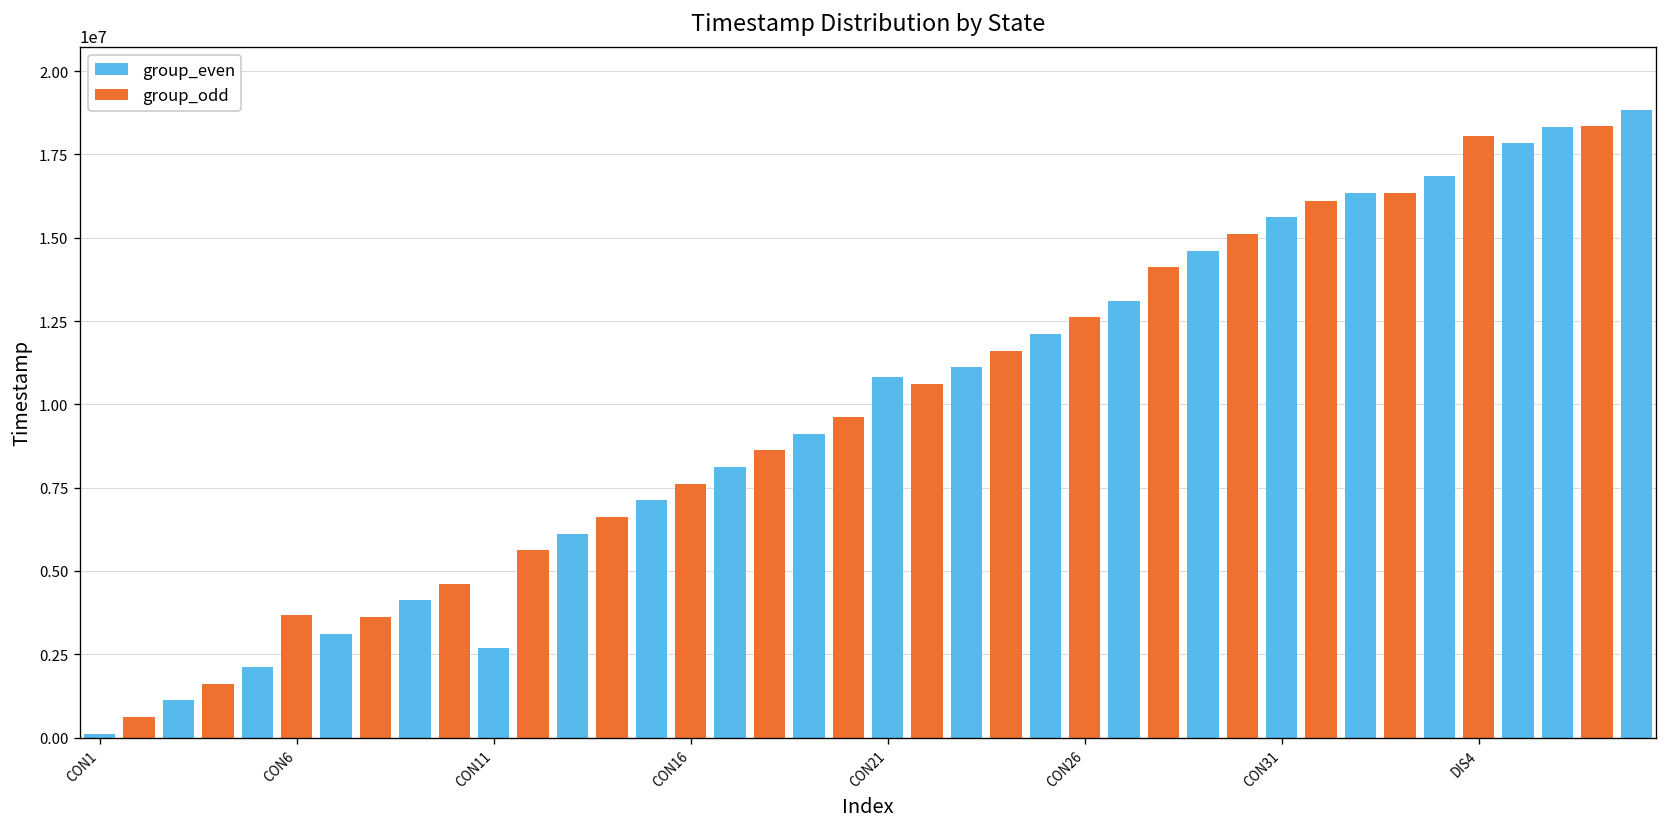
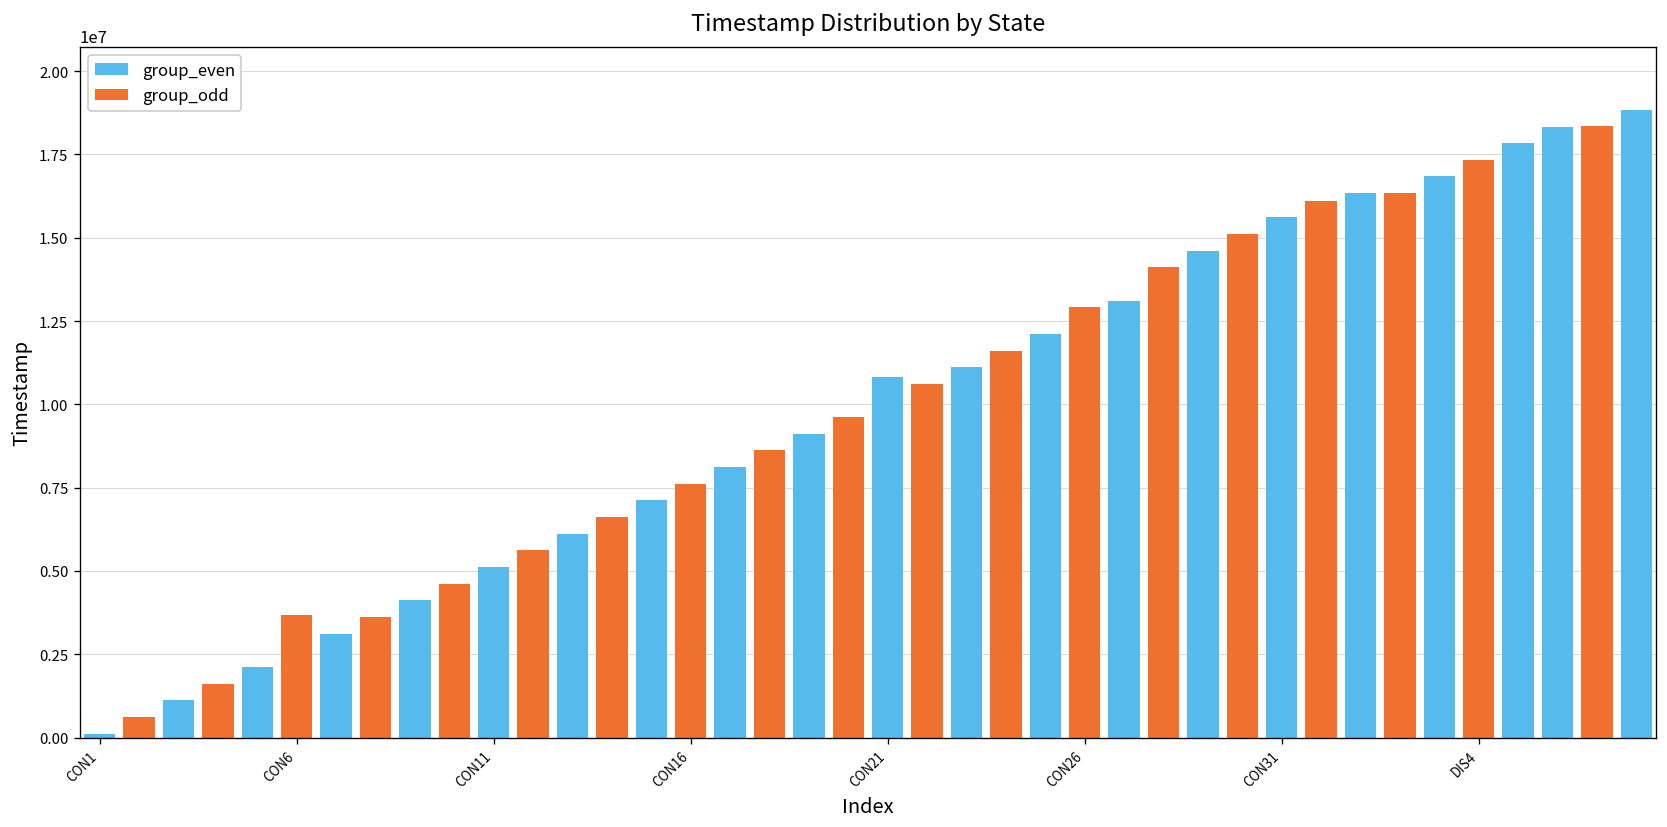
group_even, CON11: 2700000 -> 5100000
group_odd, CON26: 12600000 -> 12900000
group_odd, DIS4: 18000000 -> 17300000
